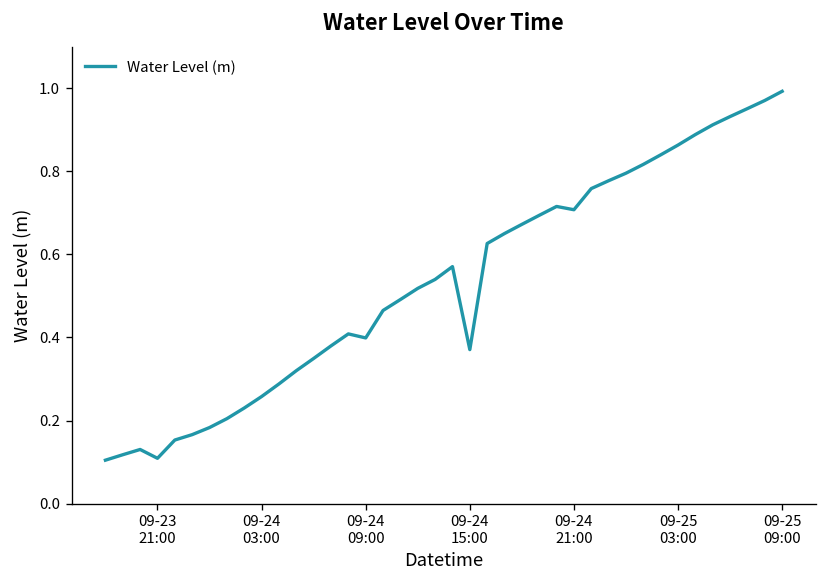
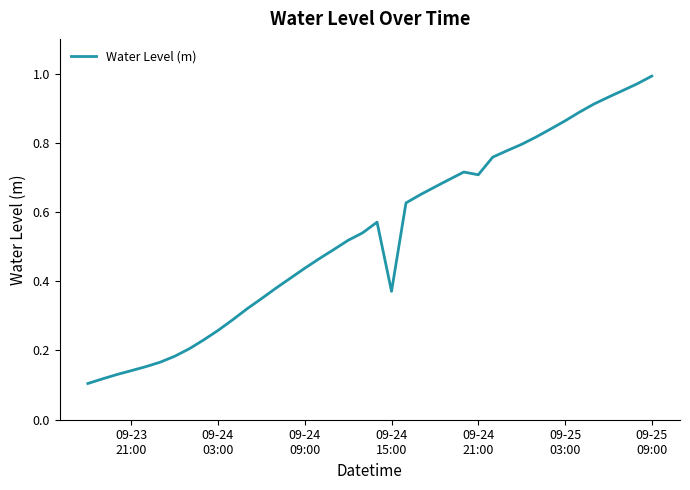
09-23 21:00: 0.11 -> 0.14
09-24 09:00: 0.40 -> 0.44
